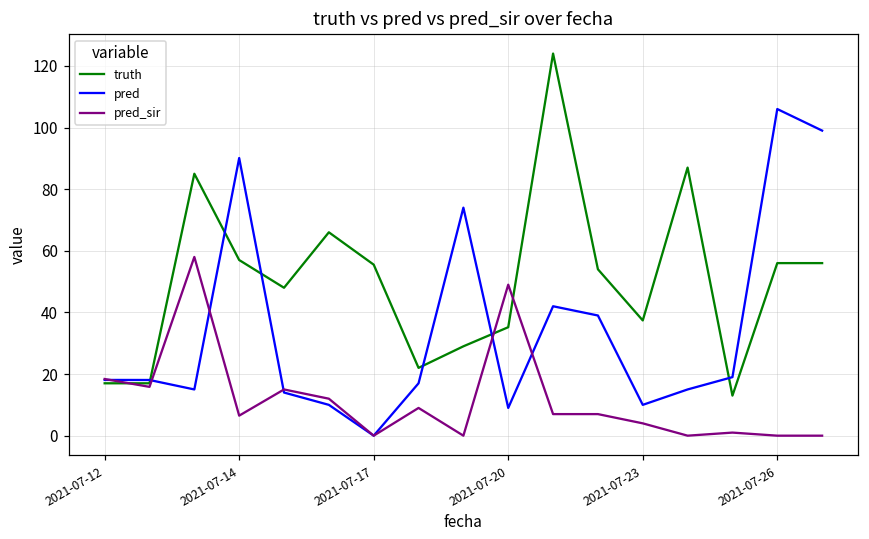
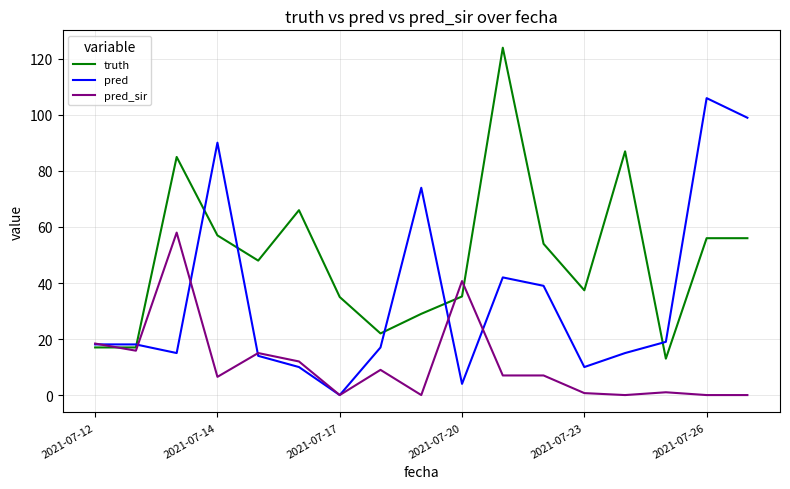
truth, 2021-07-17: 56 -> 35
pred, 2021-07-20: 9 -> 4
pred_sir, 2021-07-20: 49 -> 41
pred_sir, 2021-07-23: 4 -> 1
